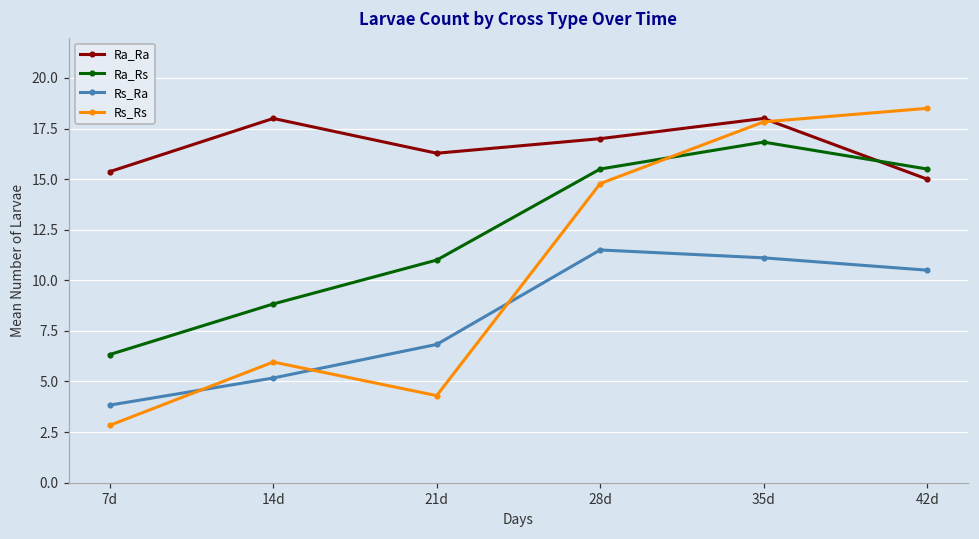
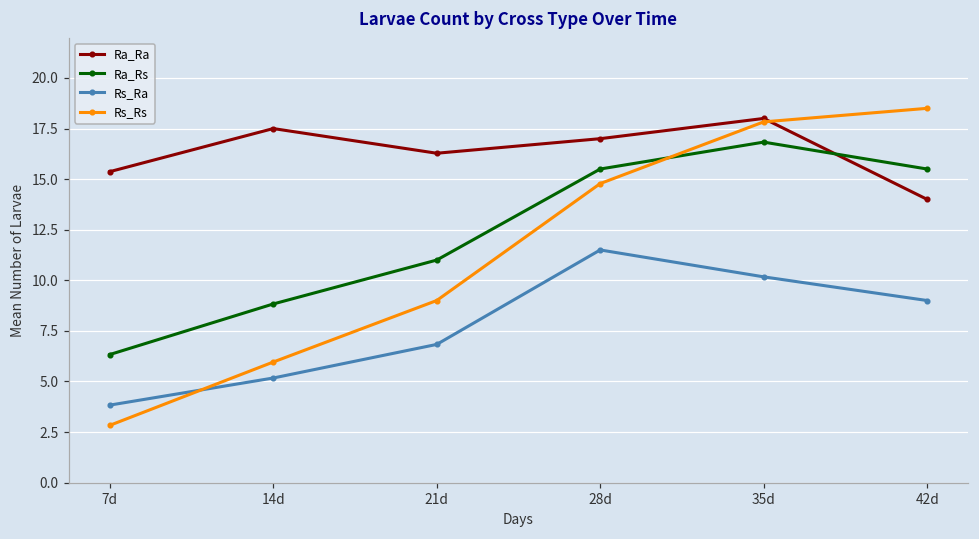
Ra_Ra, 14d: 18.0 -> 17.5
Rs_Rs, 21d: 4.3 -> 9.0
Rs_Ra, 35d: 11.1 -> 10.2
Ra_Ra, 42d: 15 -> 14
Rs_Ra, 42d: 10.5 -> 9.0
